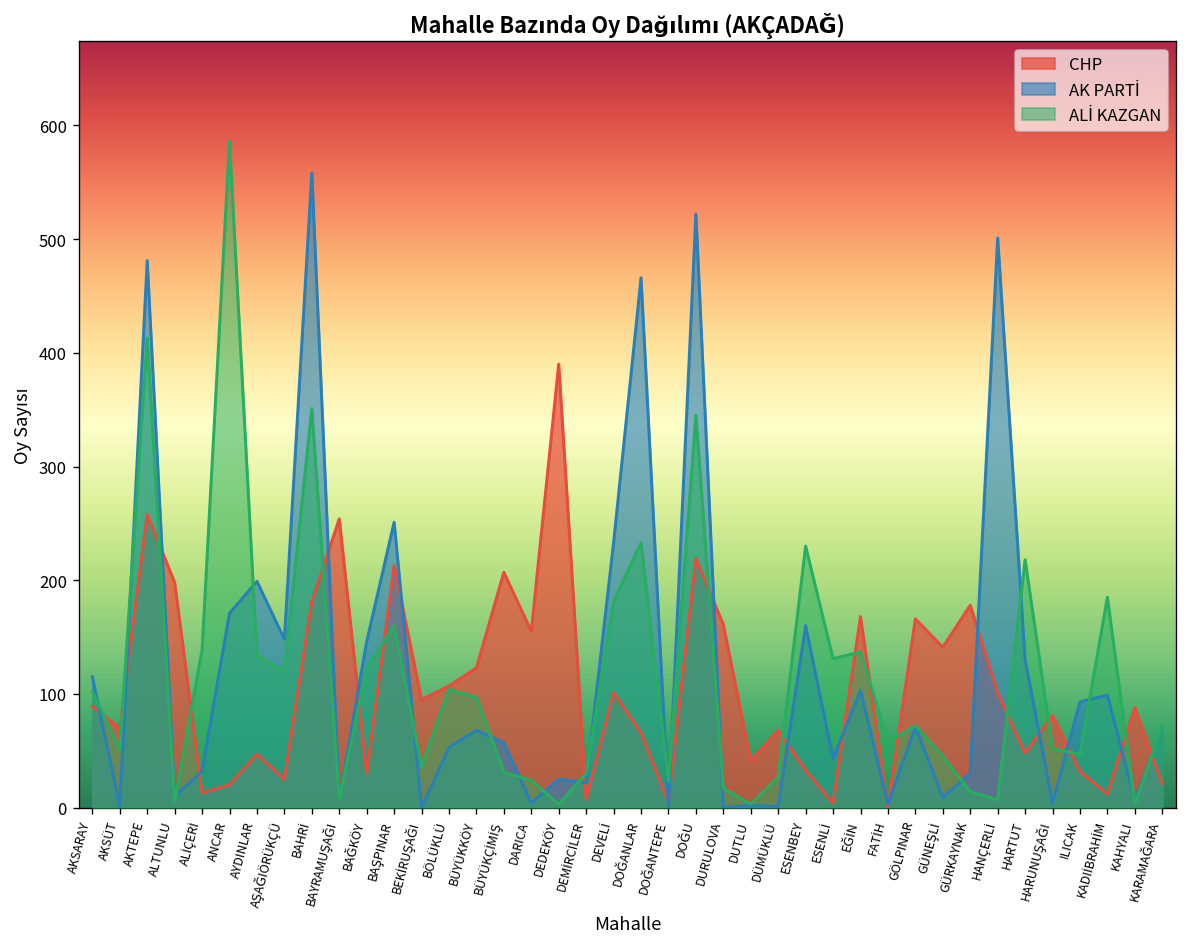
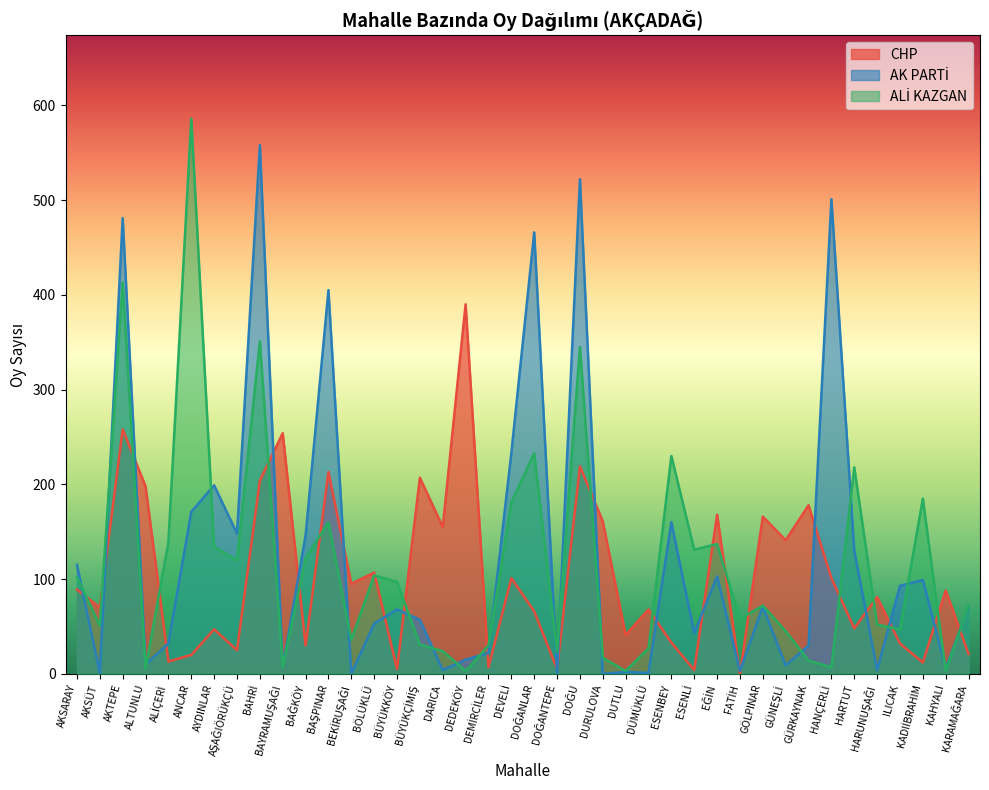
CHP, BAHRİ: 180 -> 200
AK PARTİ, BAŞPINAR: 250 -> 410
CHP, BÜYÜKKÖY: 120 -> 10
AK PARTİ, DEDEKÖY: 30 -> 20
